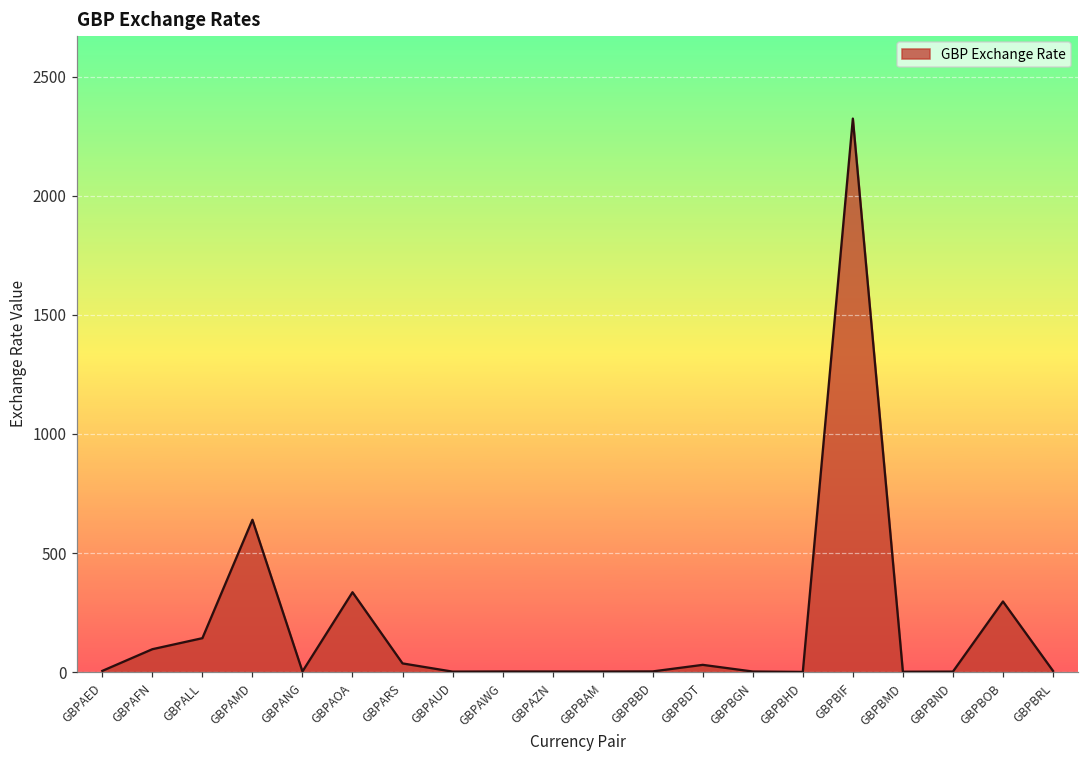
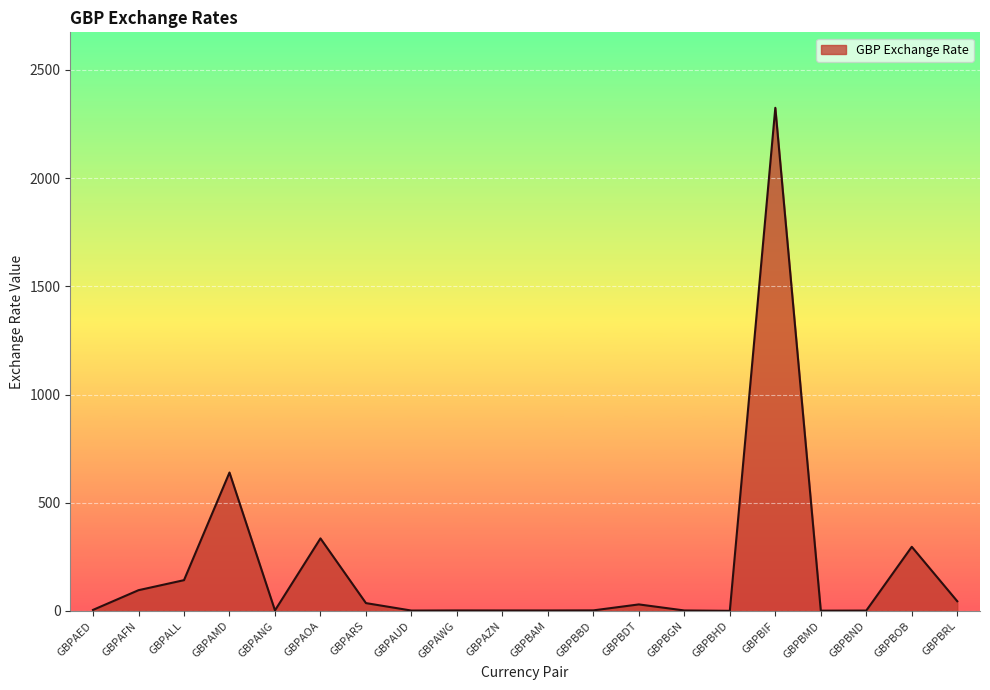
GBPBRL: 10 -> 40
